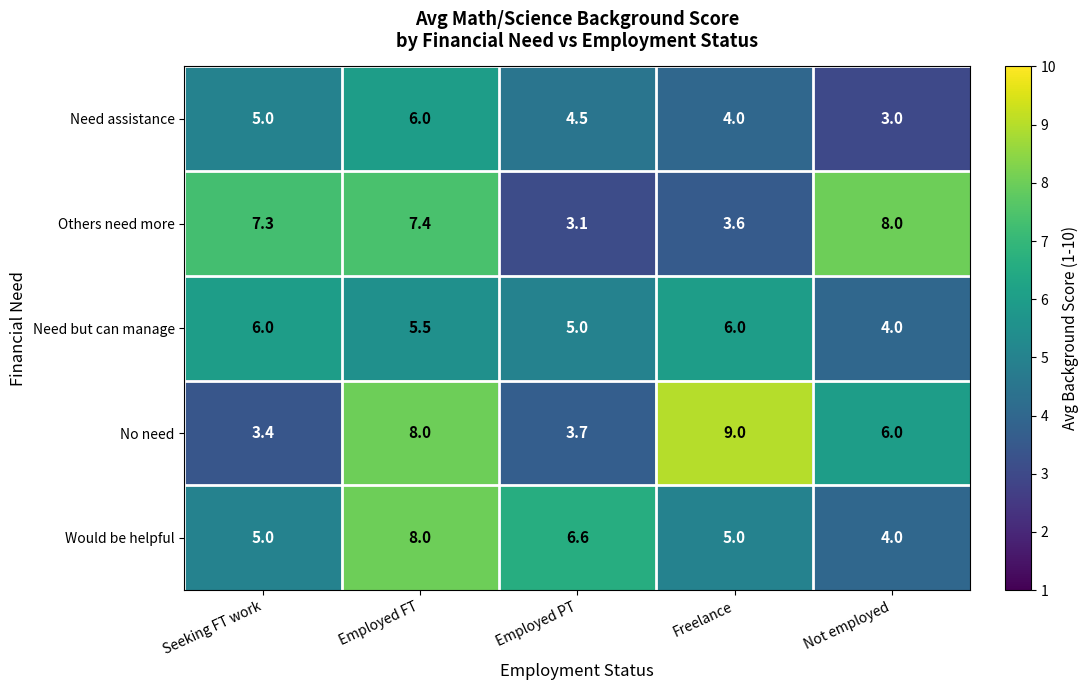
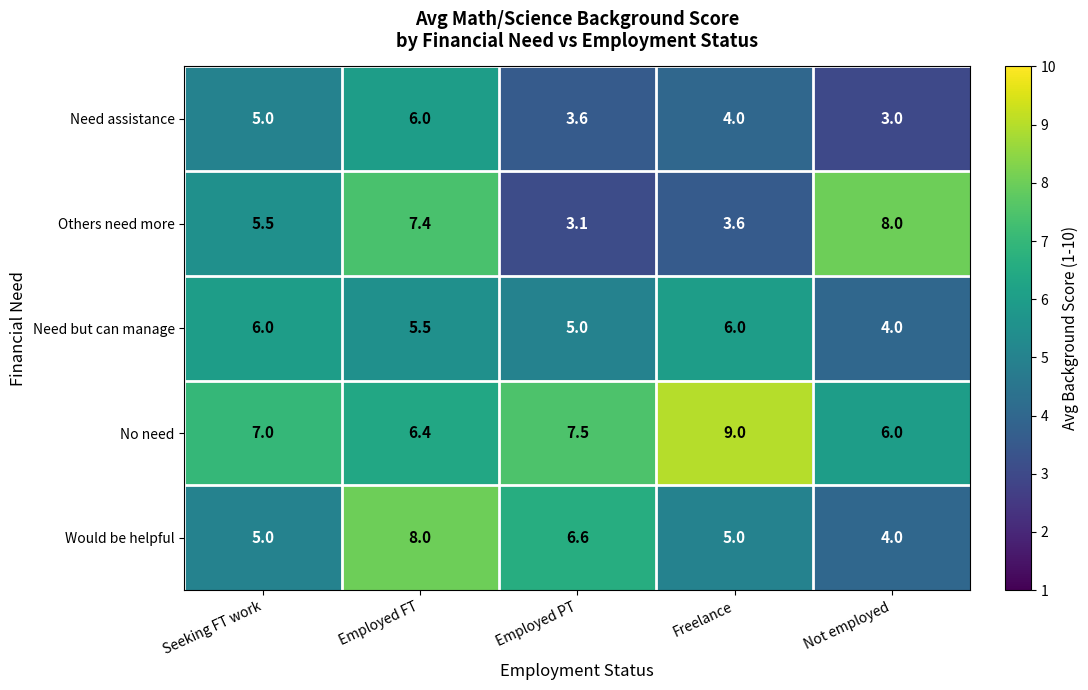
Need assistance, Employed PT: 4.5 -> 3.6
Others need more, Seeking FT work: 7.3 -> 5.5
No need, Seeking FT work: 3.4 -> 7.0
No need, Employed FT: 8.0 -> 6.4
No need, Employed PT: 3.7 -> 7.5
